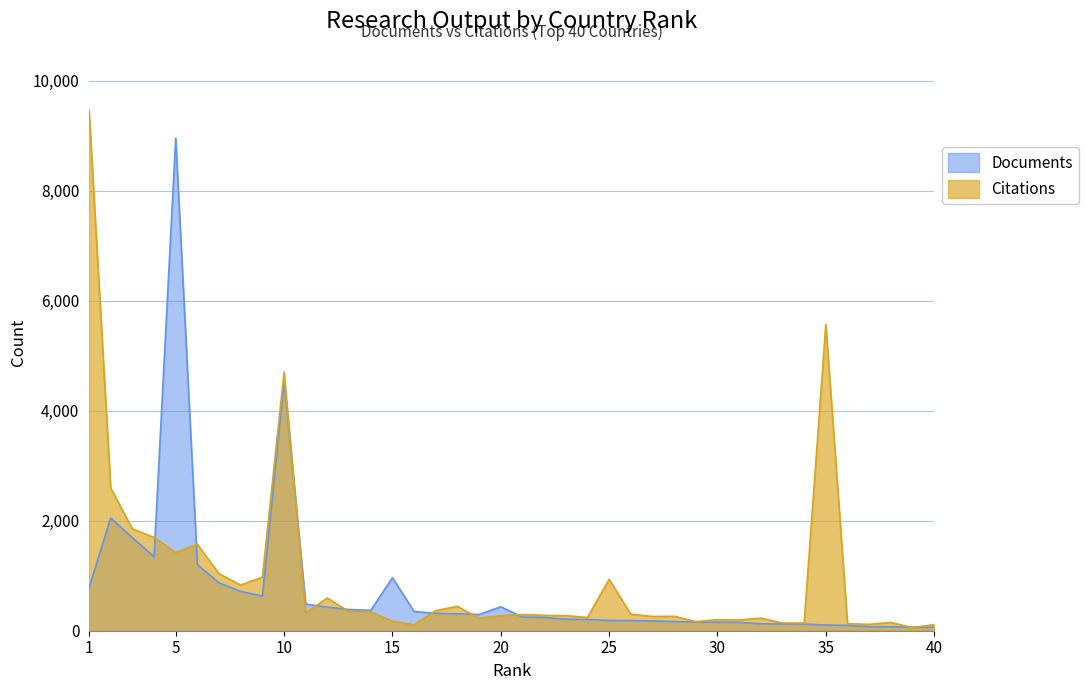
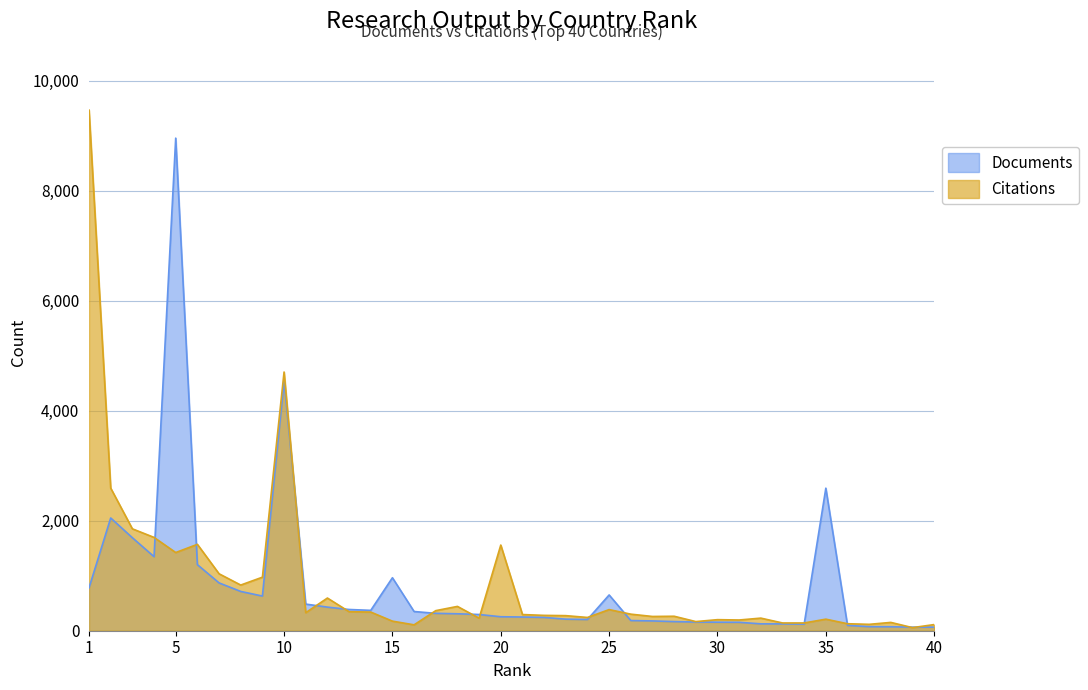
Documents, 20: 400 -> 300
Citations, 20: 300 -> 1,600
Documents, 25: 200 -> 700
Citations, 25: 900 -> 400
Documents, 35: 100 -> 2,600
Citations, 35: 5,600 -> 200
